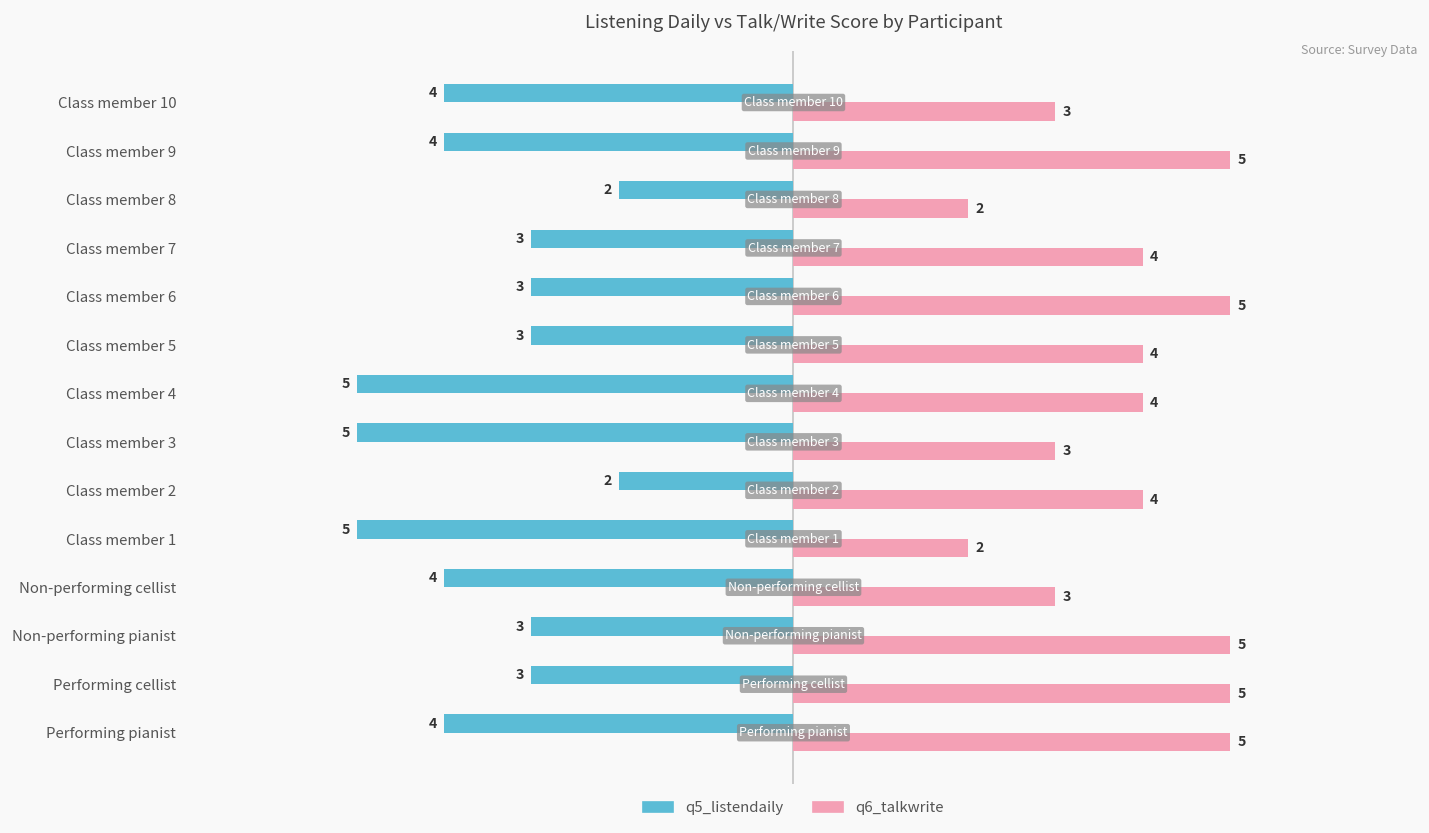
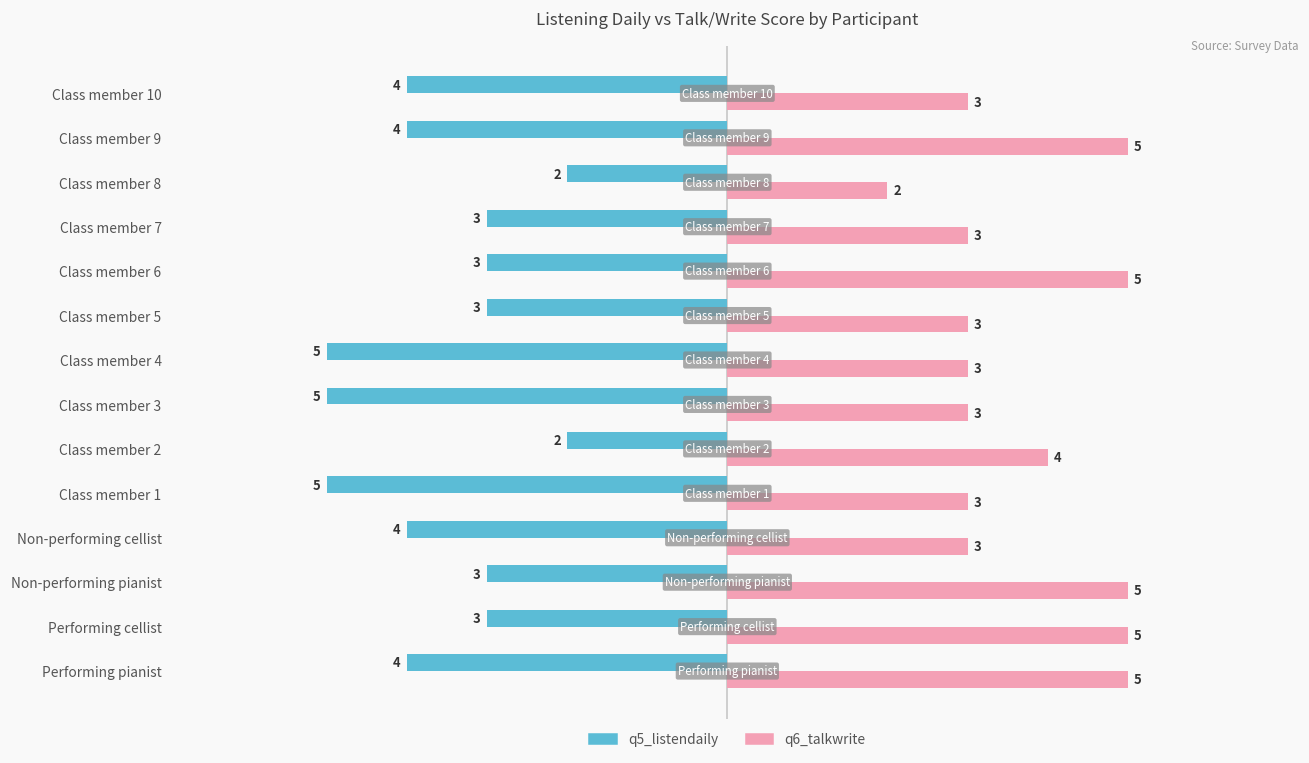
q6_talkwrite, Class member 7: 4 -> 3
q6_talkwrite, Class member 5: 4 -> 3
q6_talkwrite, Class member 4: 4 -> 3
q6_talkwrite, Class member 1: 2 -> 3
